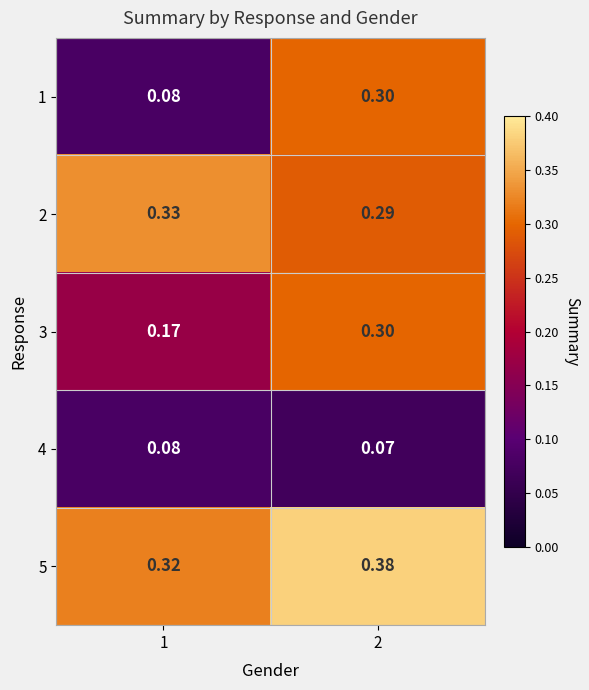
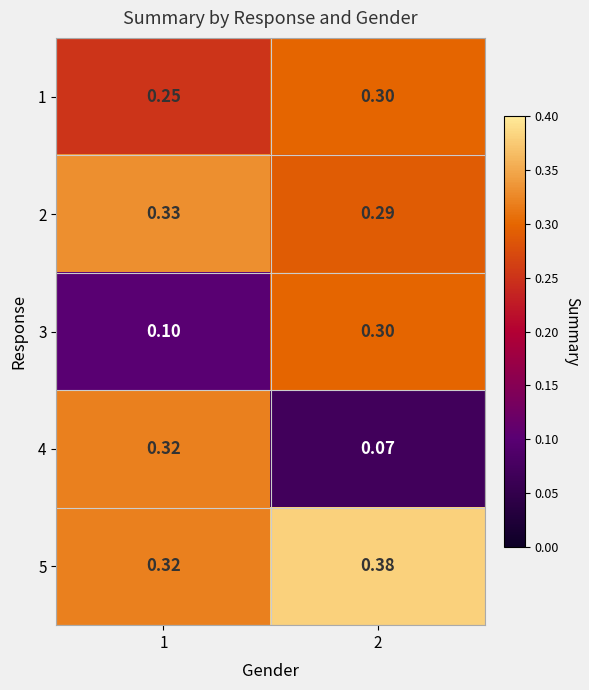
1, 1: 0.08 -> 0.25
3, 1: 0.17 -> 0.10
4, 1: 0.08 -> 0.32
